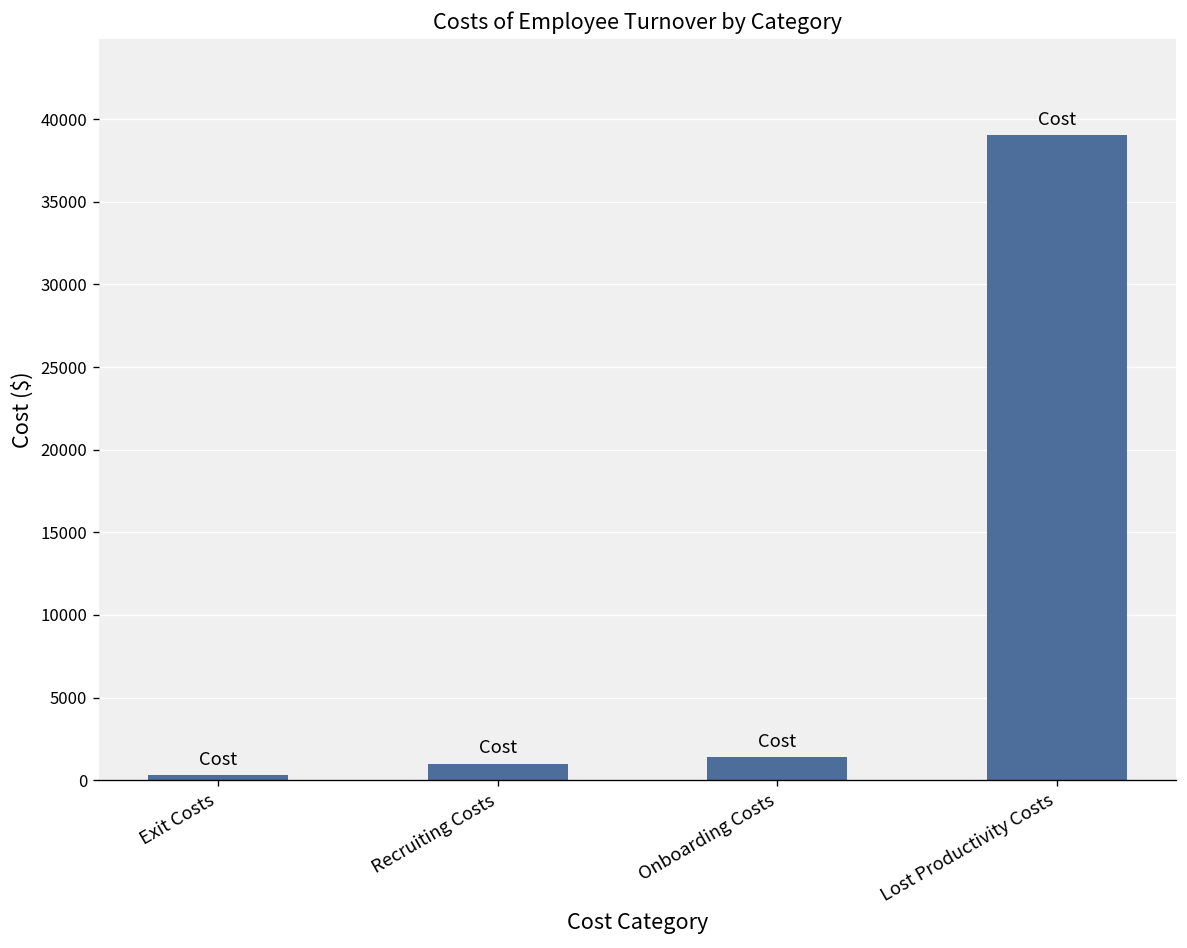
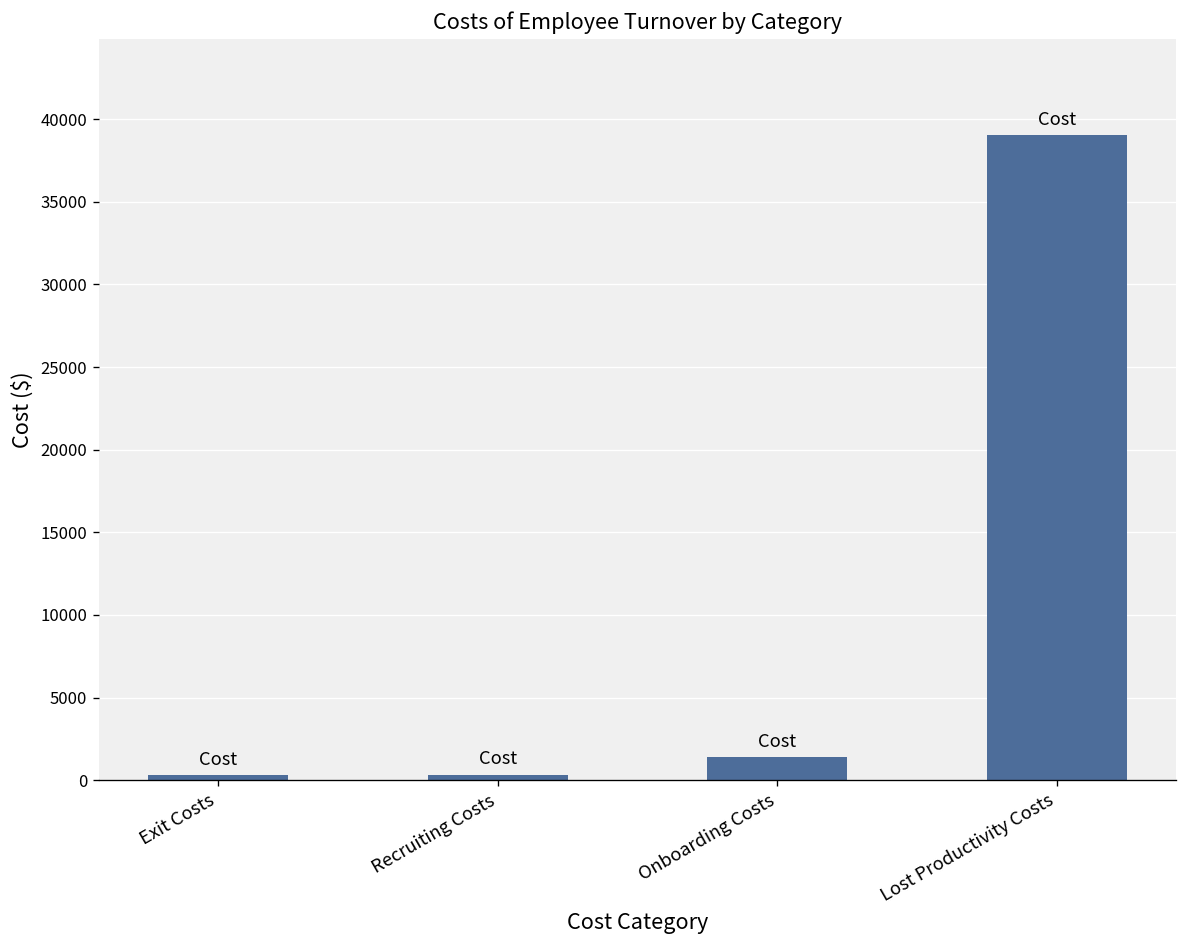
Recruiting Costs: 1000 -> 300
